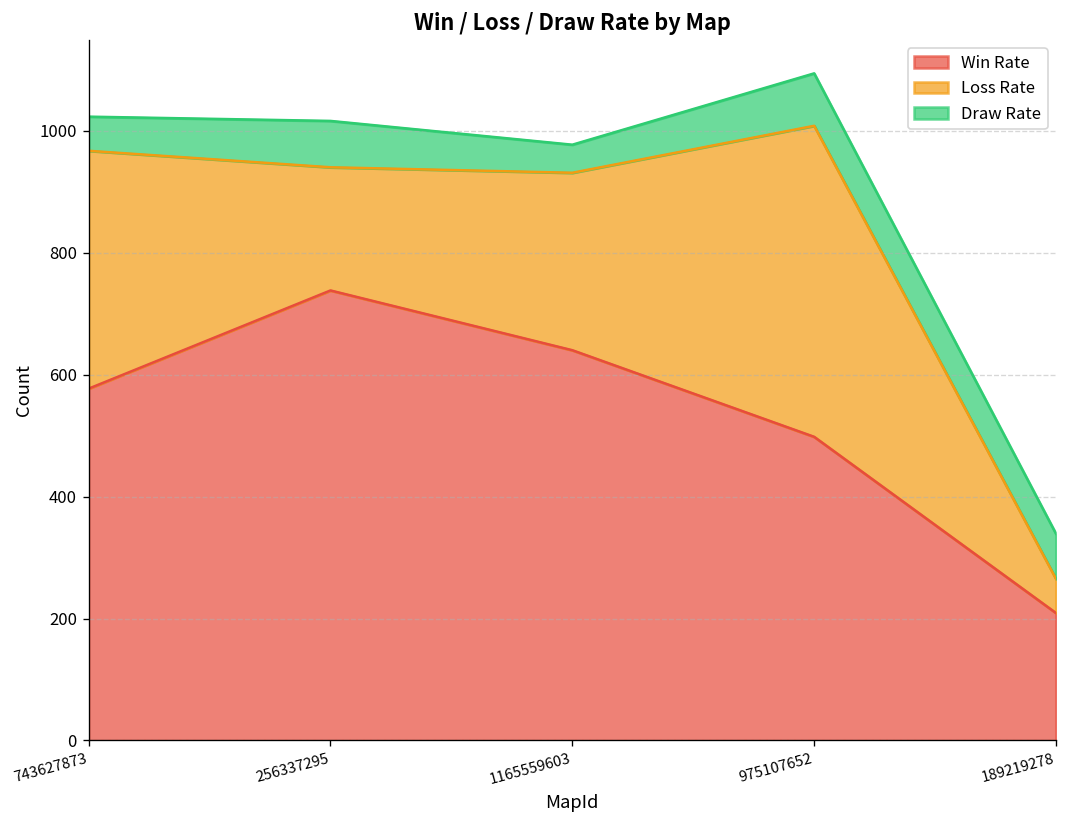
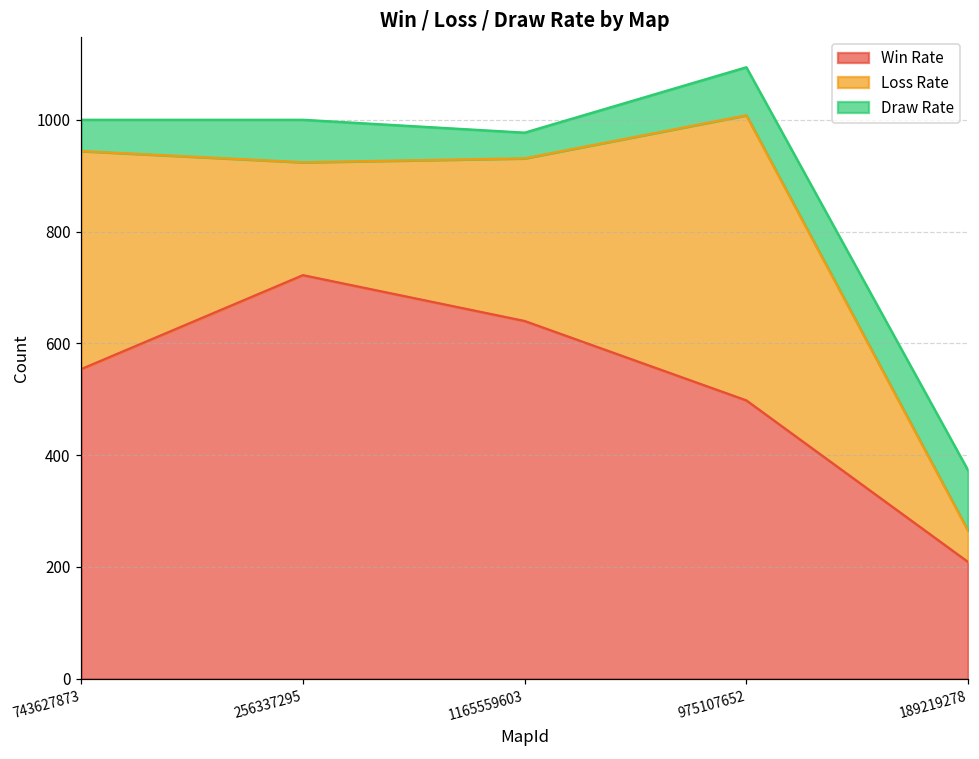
Win Rate, 743627873: 580 -> 550
Win Rate, 256337295: 740 -> 720
Draw Rate, 189219278: 70 -> 110
